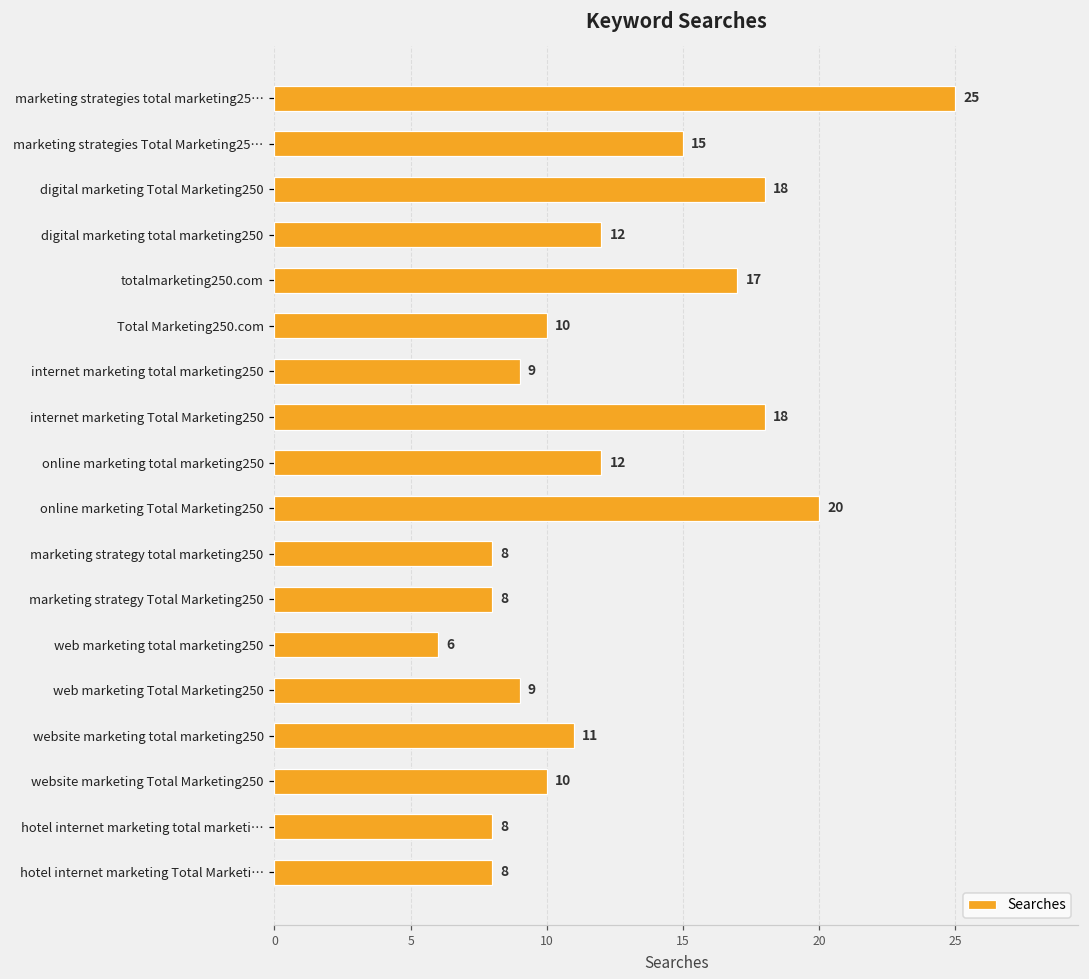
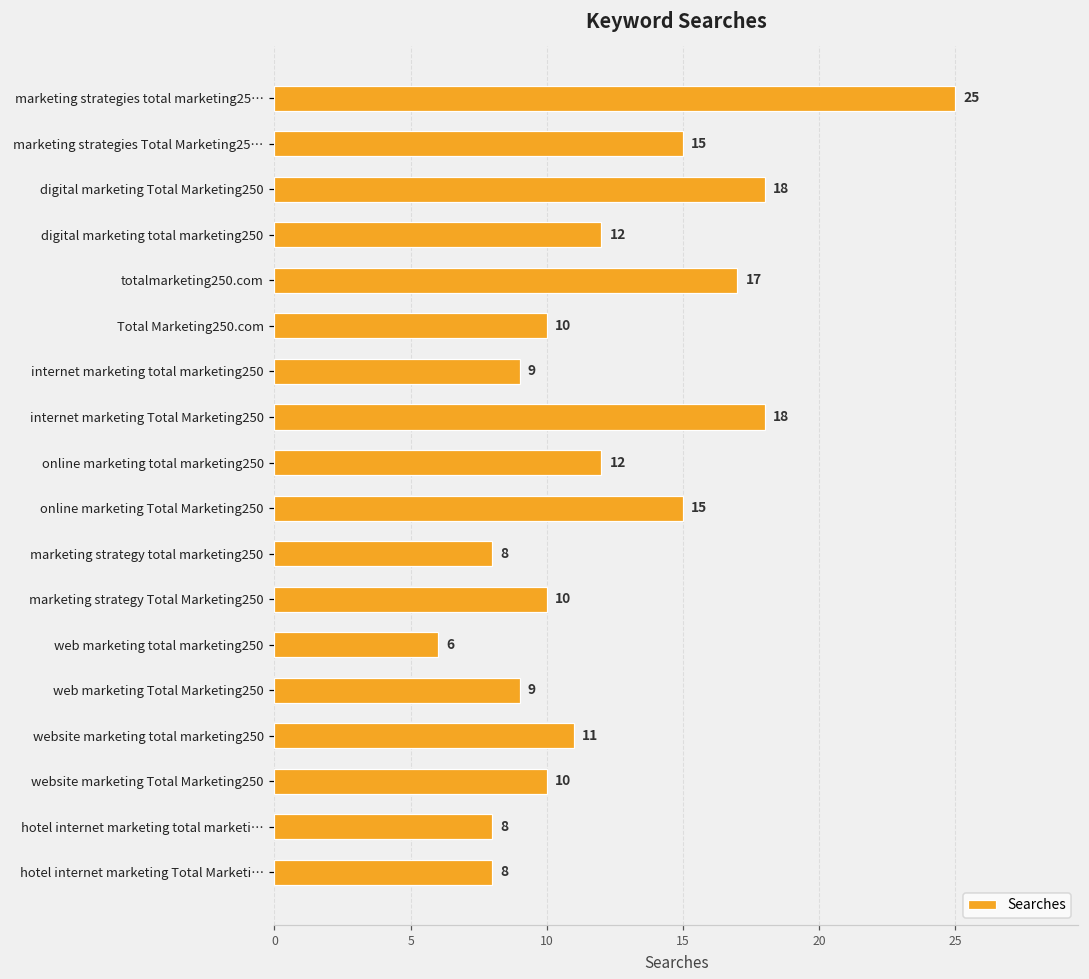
online marketing Total Marketing250: 20 -> 15
marketing strategy Total Marketing250: 8 -> 10
